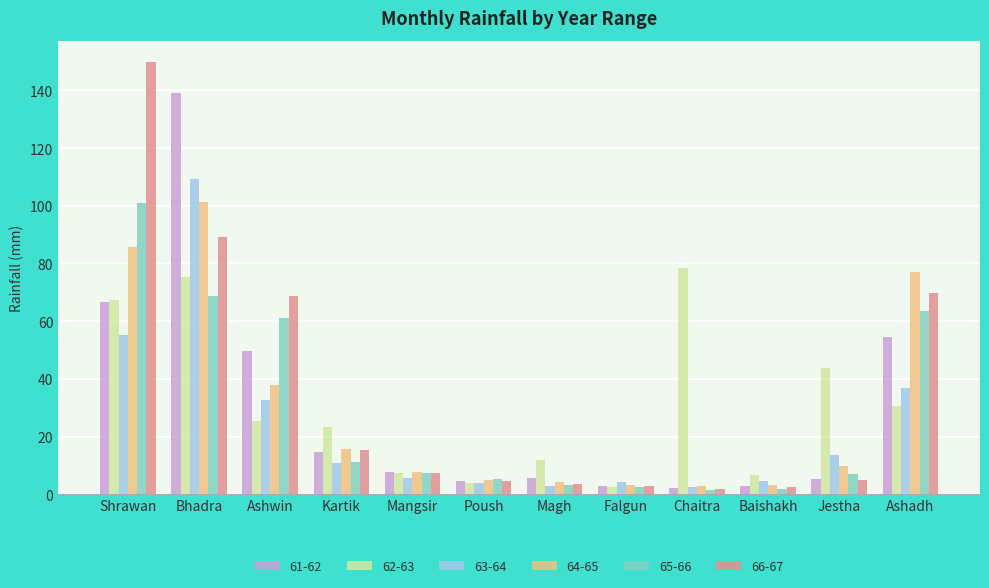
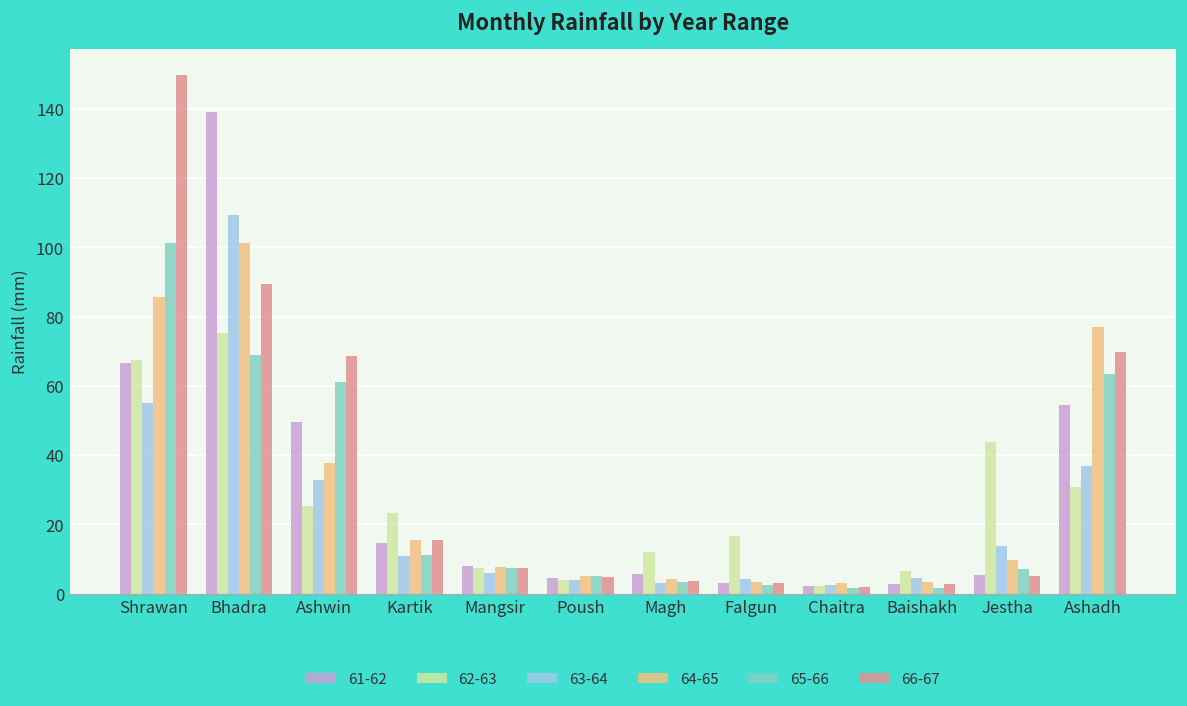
62-63, Falgun: 3 -> 17
62-63, Chaitra: 79 -> 2
